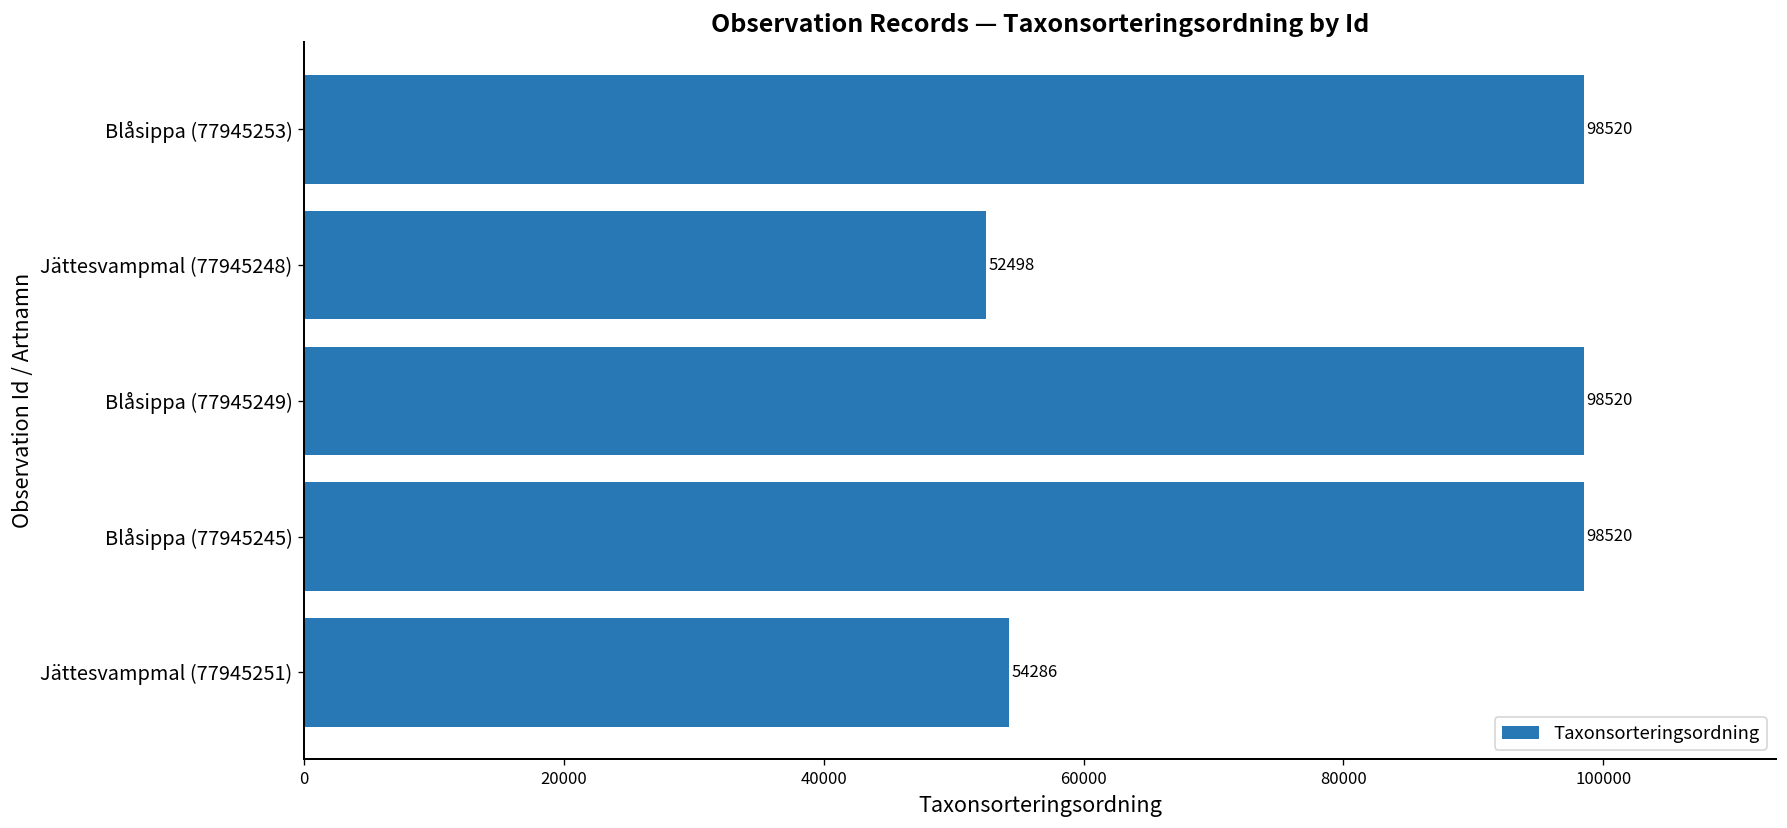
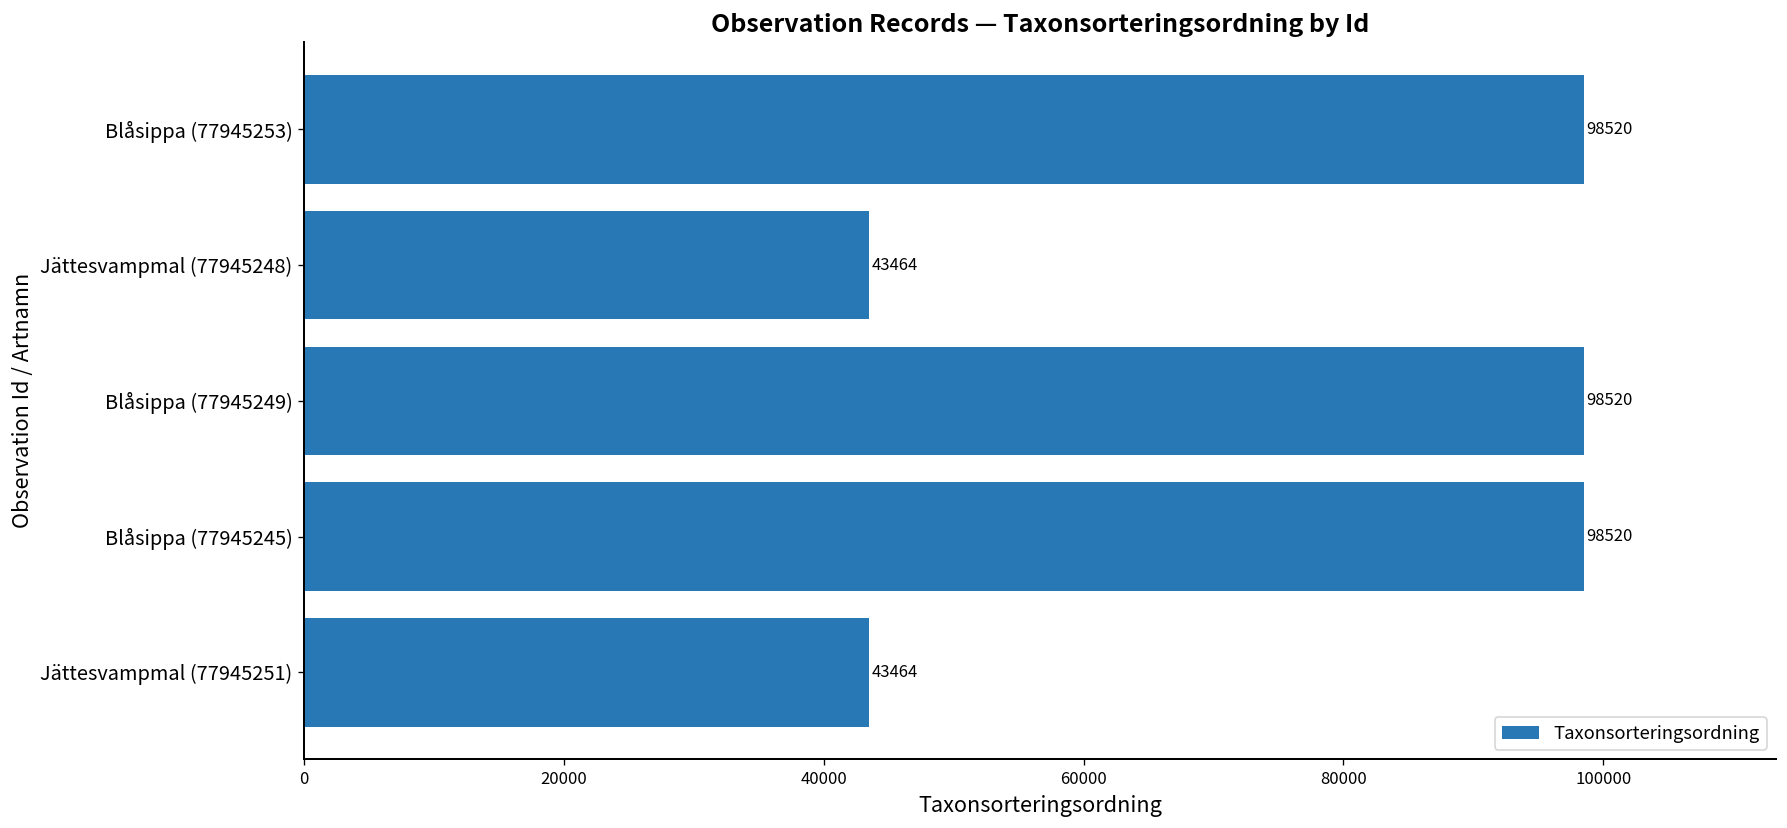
Jättesvampmal (77945248): 52498 -> 43464
Jättesvampmal (77945251): 54286 -> 43464
